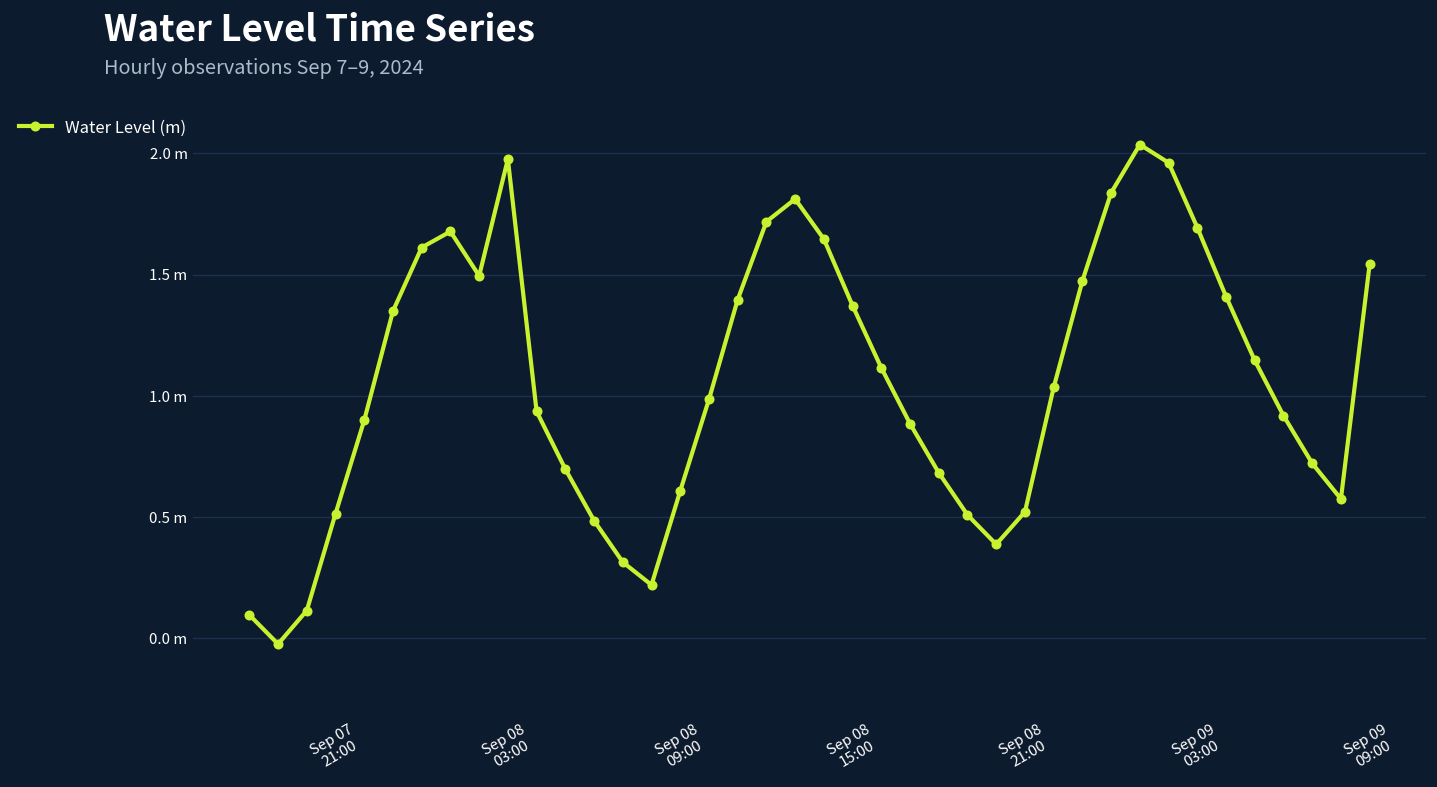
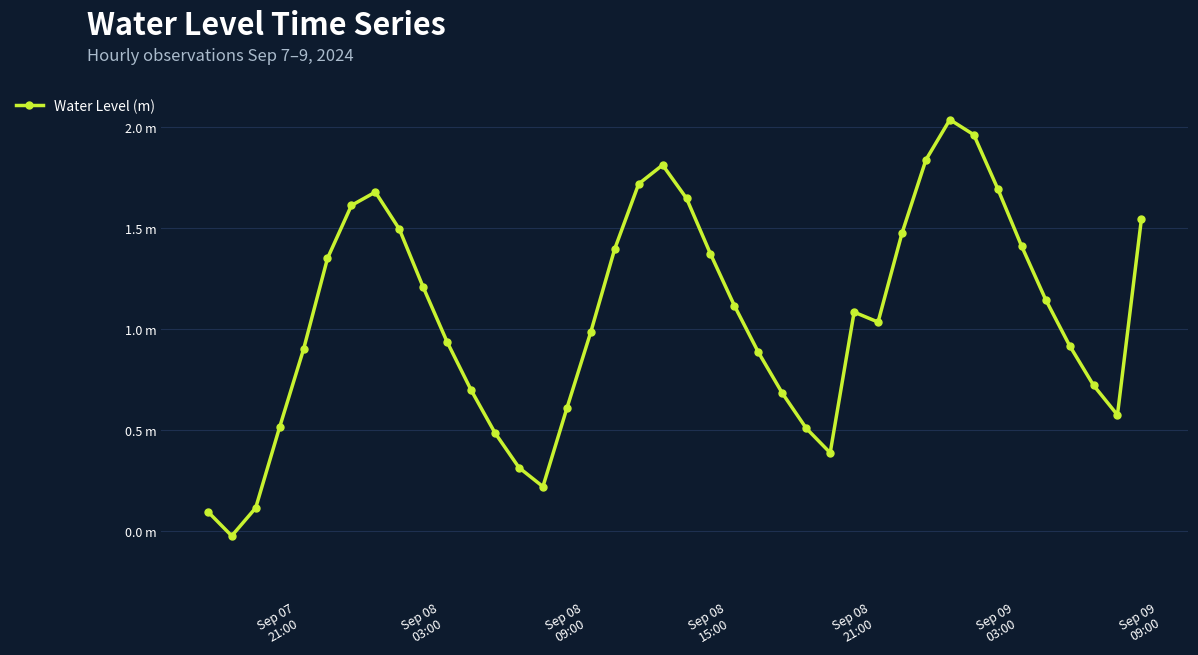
Sep 08 03:00: 1.98 m -> 1.21 m
Sep 08 21:00: 0.52 m -> 1.08 m
